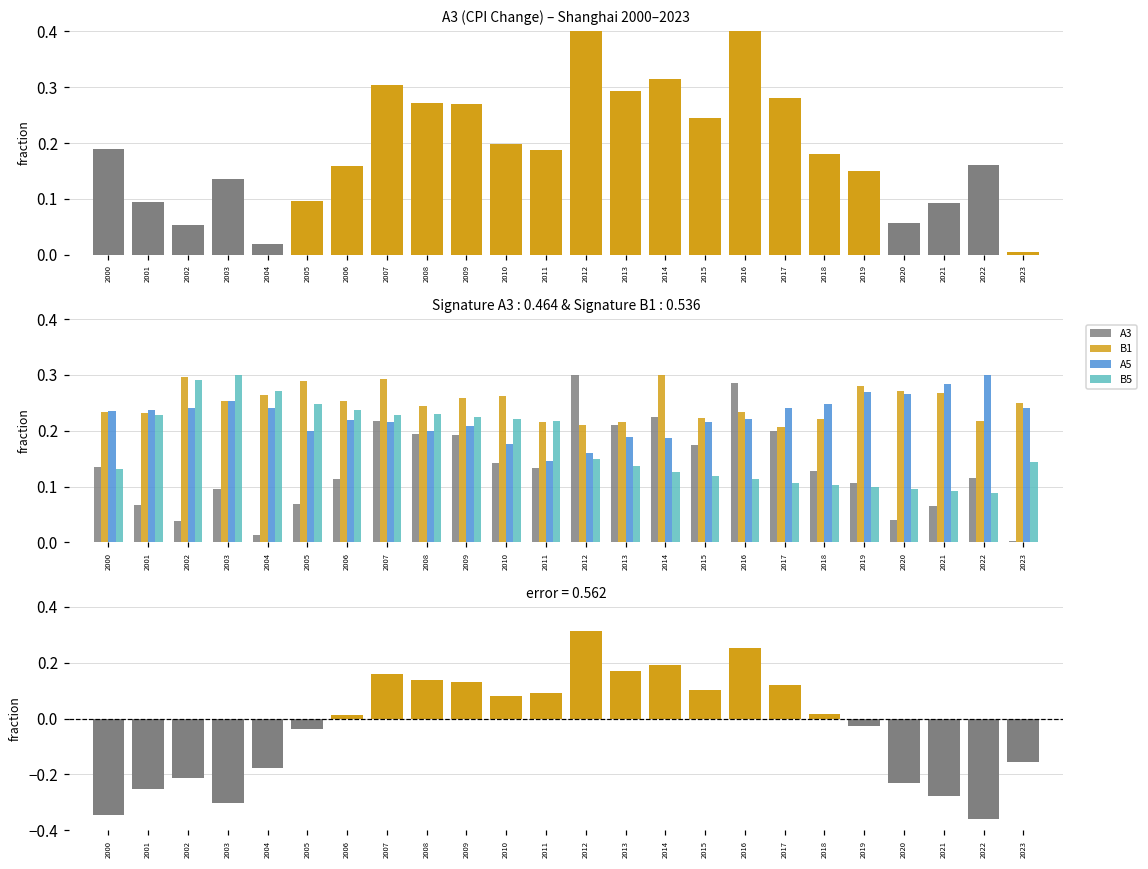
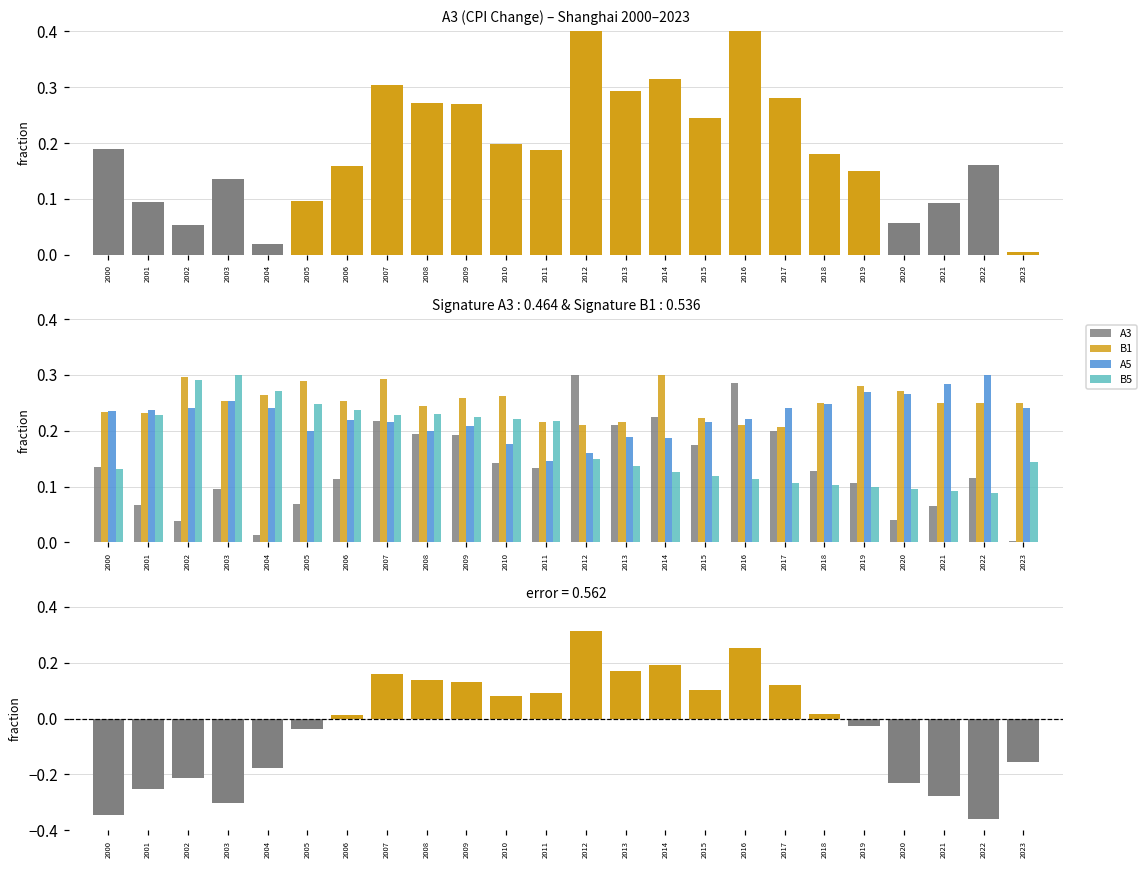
Signature A3 : 0.464 & Signature B1 : 0.536, B1, 2016: 0.23 -> 0.21
Signature A3 : 0.464 & Signature B1 : 0.536, B1, 2018: 0.22 -> 0.25
Signature A3 : 0.464 & Signature B1 : 0.536, B1, 2021: 0.27 -> 0.25
Signature A3 : 0.464 & Signature B1 : 0.536, B1, 2022: 0.22 -> 0.25
